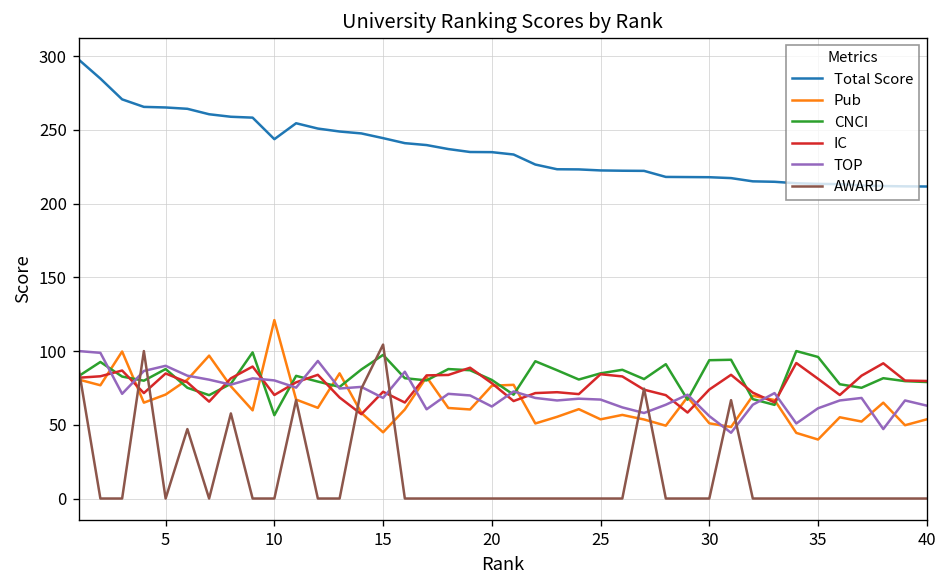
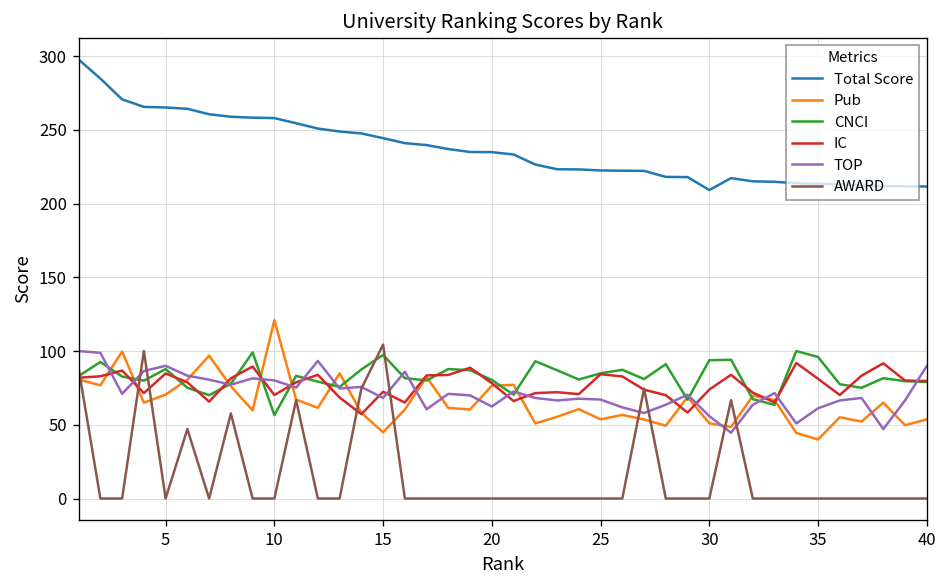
Total Score, 10: 244 -> 258
Total Score, 30: 218 -> 209
TOP, 40: 63 -> 90
